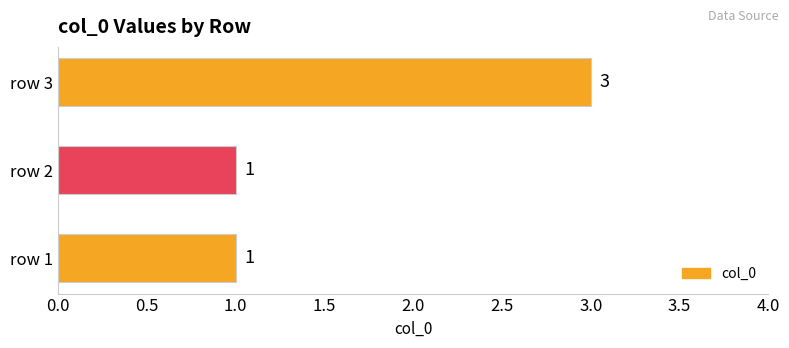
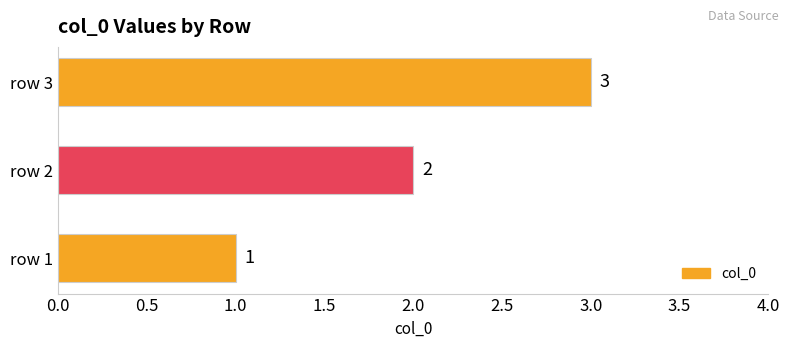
row 2: 1 -> 2
